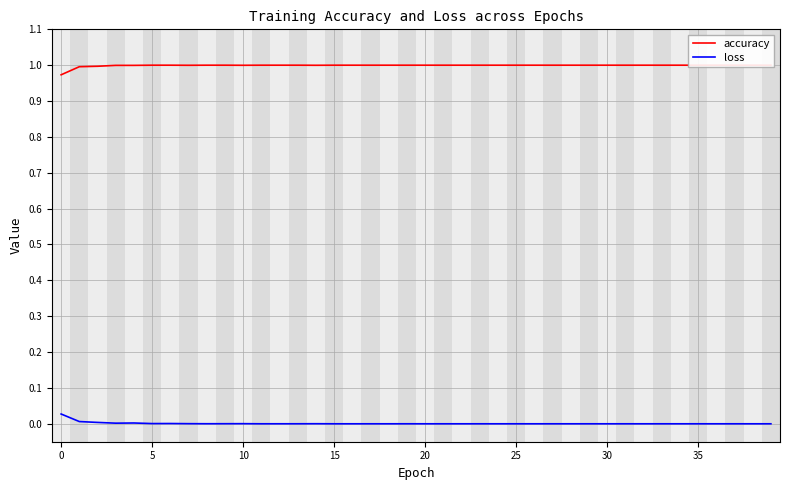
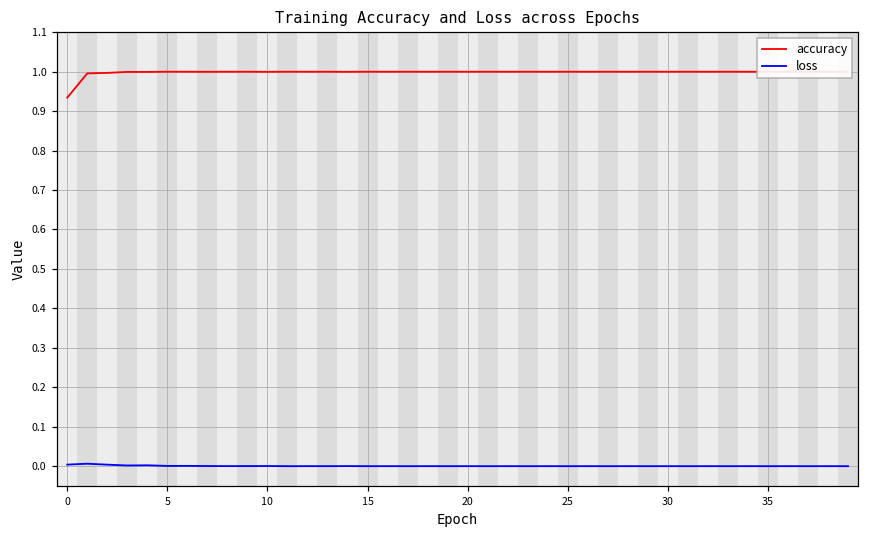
accuracy, 0: 0.97 -> 0.93
loss, 0: 0.03 -> 0.00
